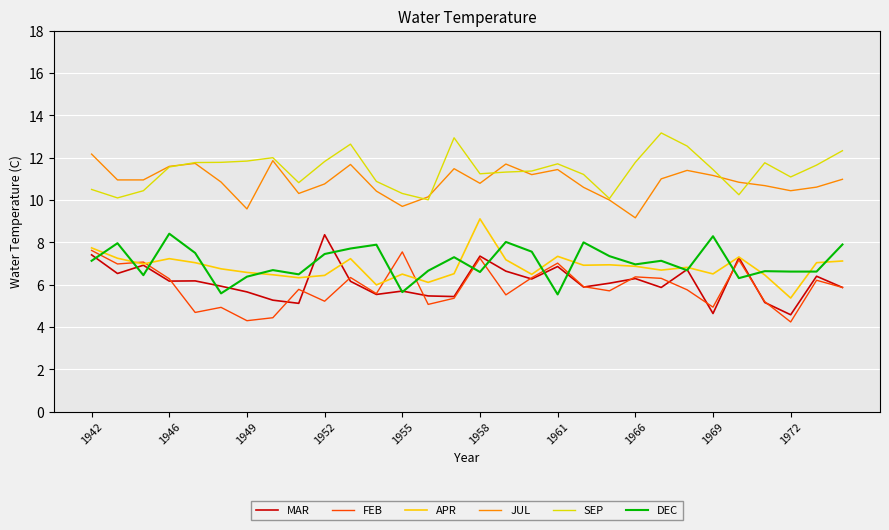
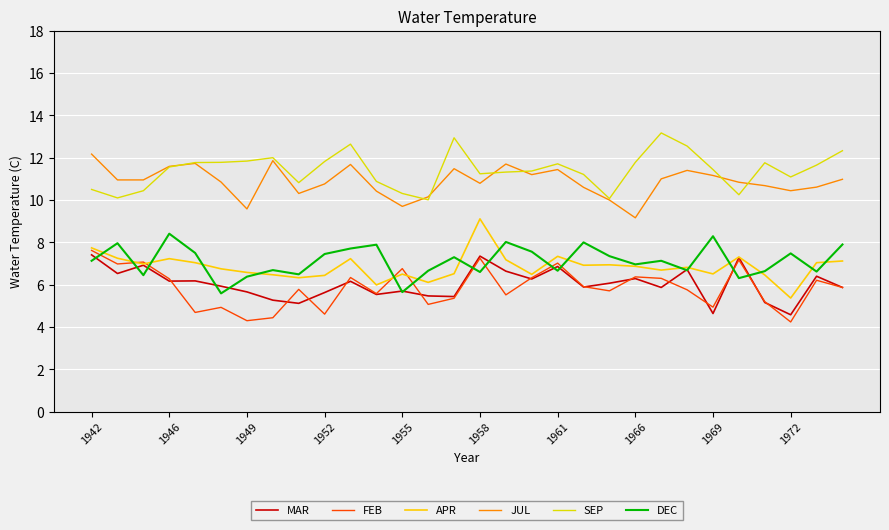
MAR, 1952: 8.4 -> 5.6
FEB, 1952: 5.2 -> 4.6
FEB, 1955: 7.6 -> 6.8
DEC, 1961: 5.5 -> 6.7
DEC, 1972: 6.6 -> 7.5
